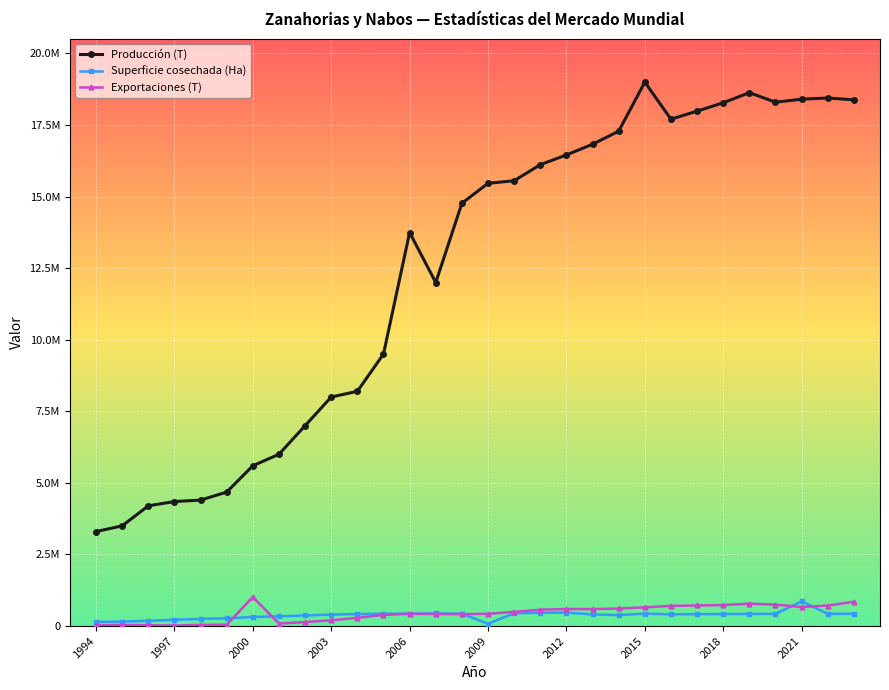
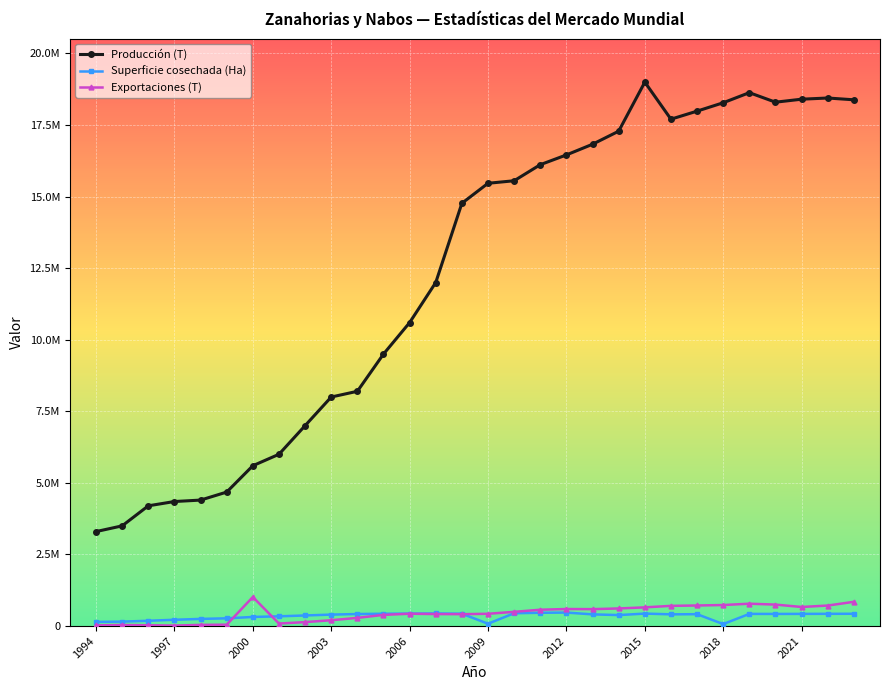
Producción (T), 2006: 13700000 -> 10600000
Superficie cosechada (Ha), 2018: 400000 -> 100000
Superficie cosechada (Ha), 2021: 900000 -> 400000
